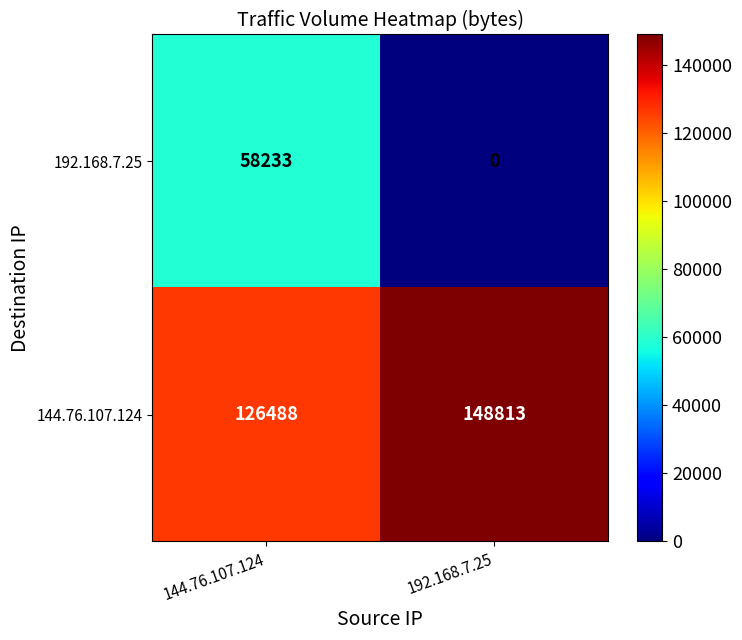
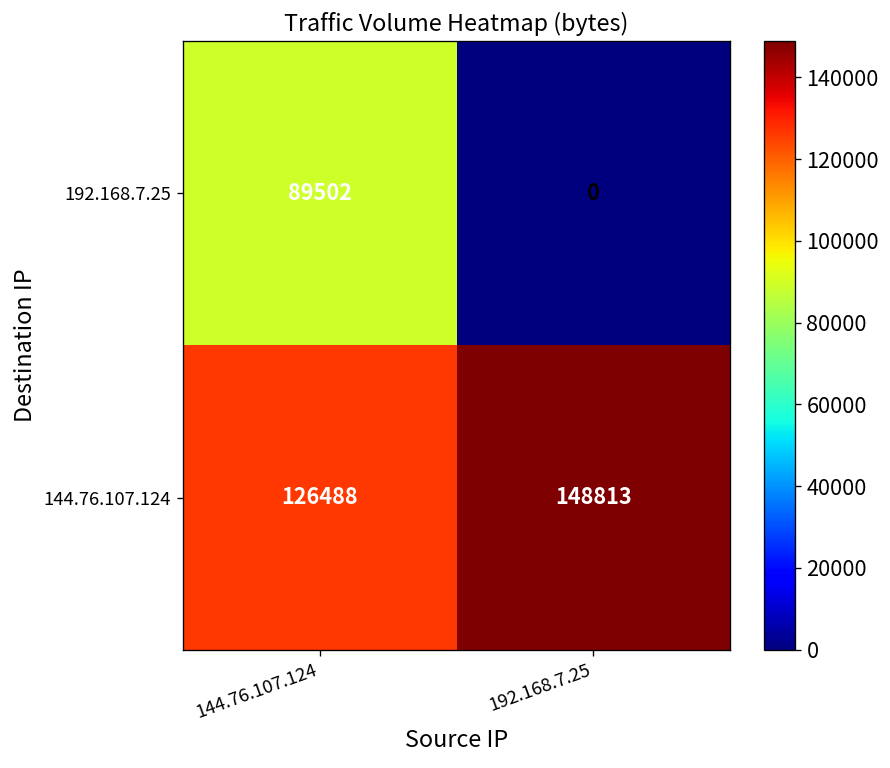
192.168.7.25, 144.76.107.124: 58233 -> 89502
